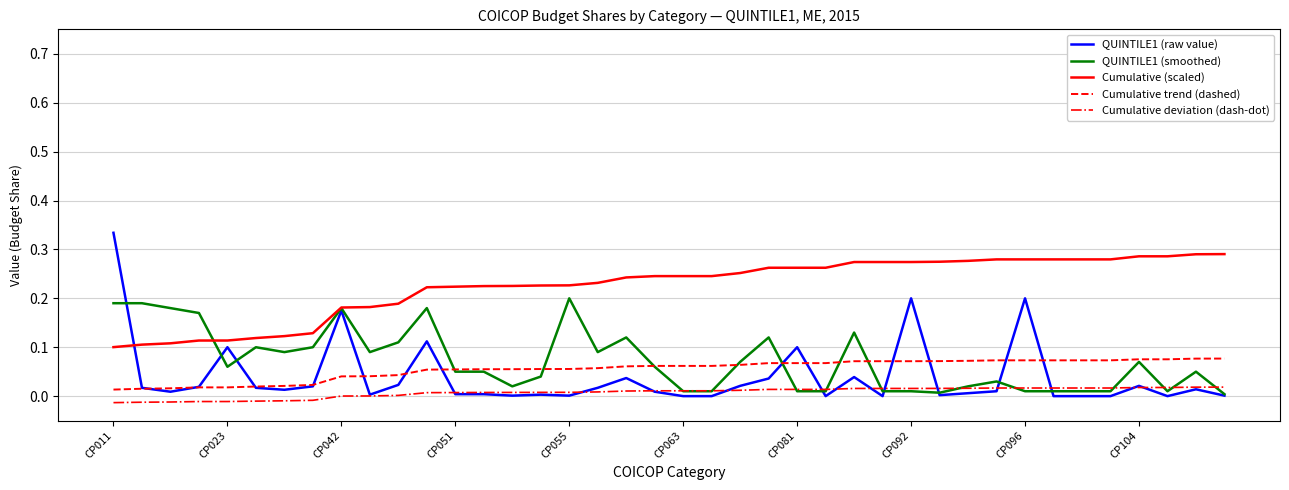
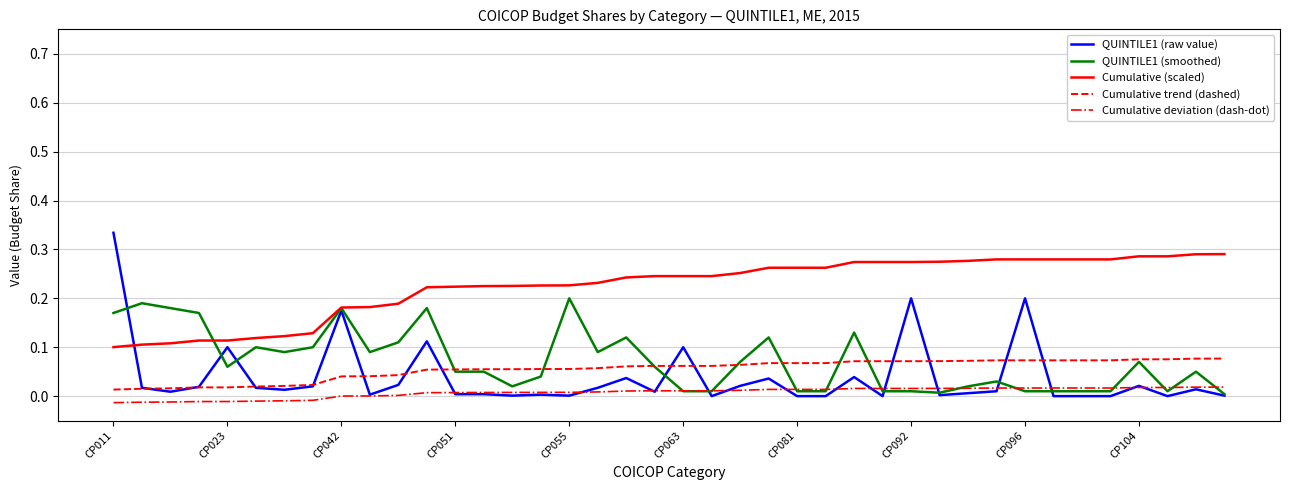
QUINTILE1 (smoothed), CP011: 0.19 -> 0.17
QUINTILE1 (raw value), CP063: 0.0 -> 0.1
QUINTILE1 (raw value), CP081: 0.1 -> 0.0
